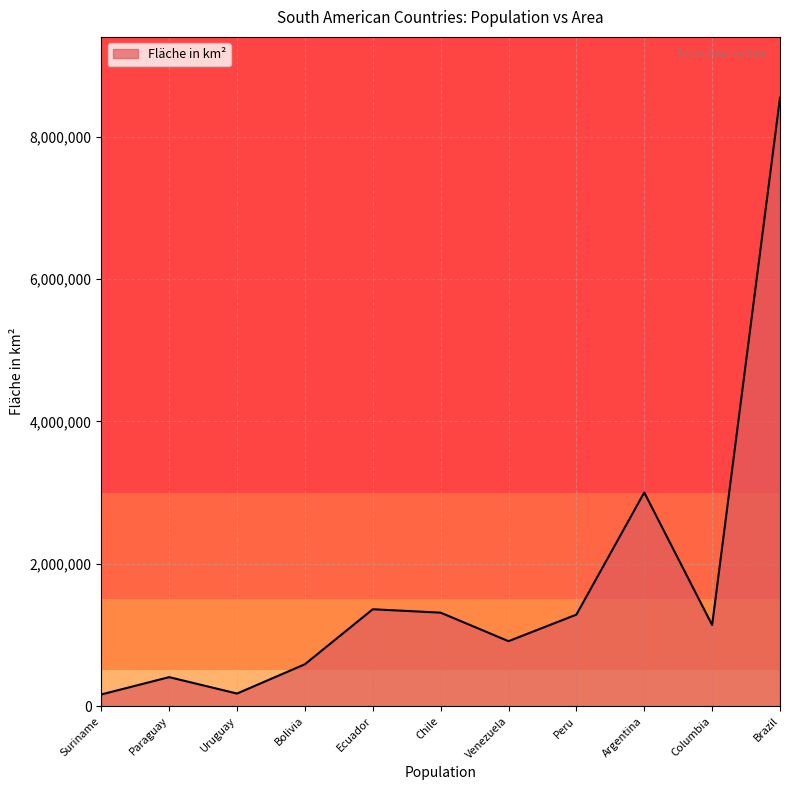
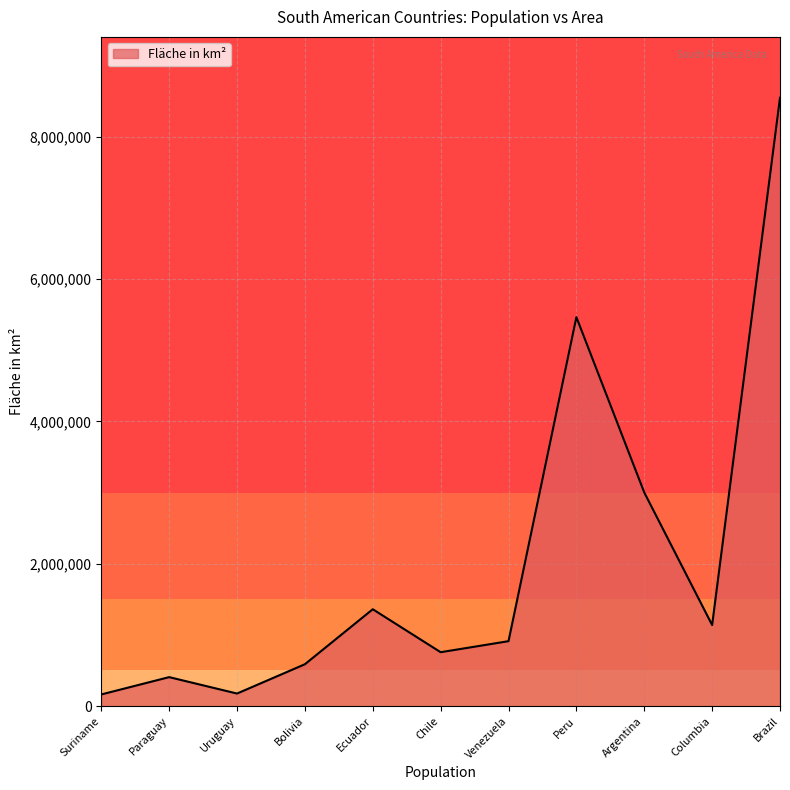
Chile: 1,300,000 -> 800,000
Peru: 1,300,000 -> 5,500,000
